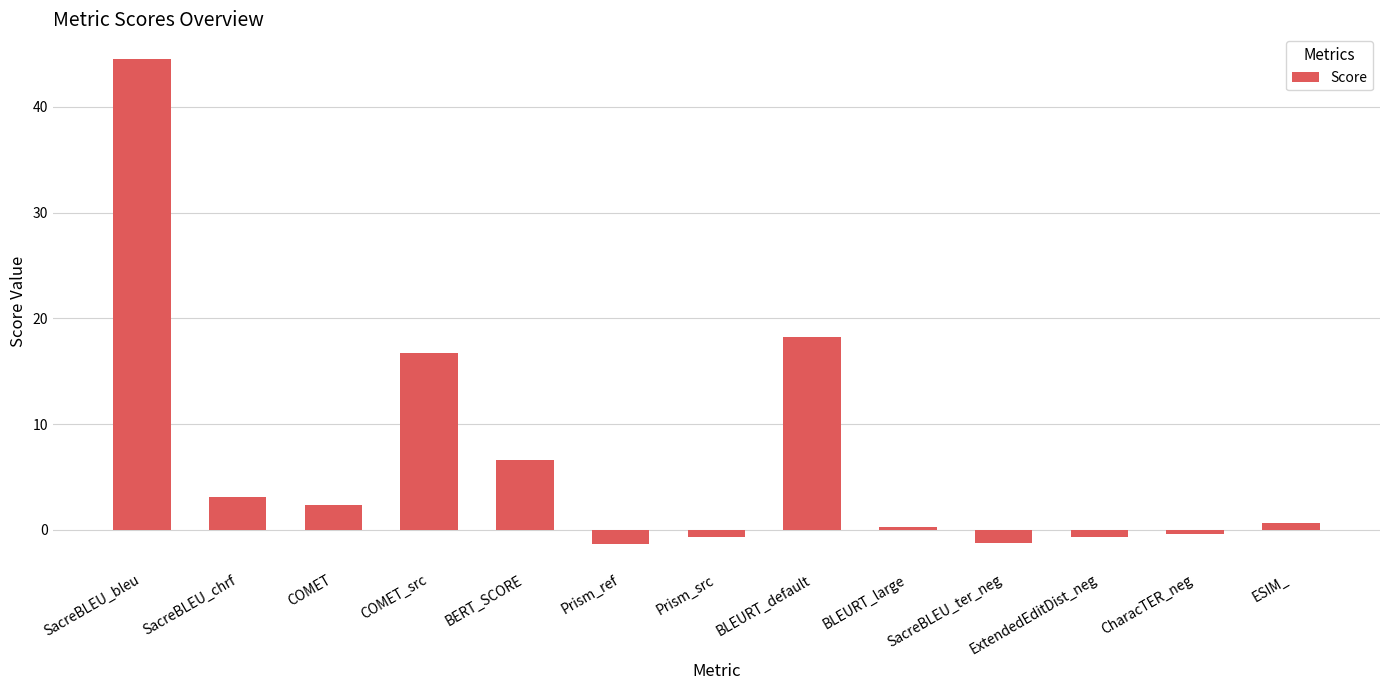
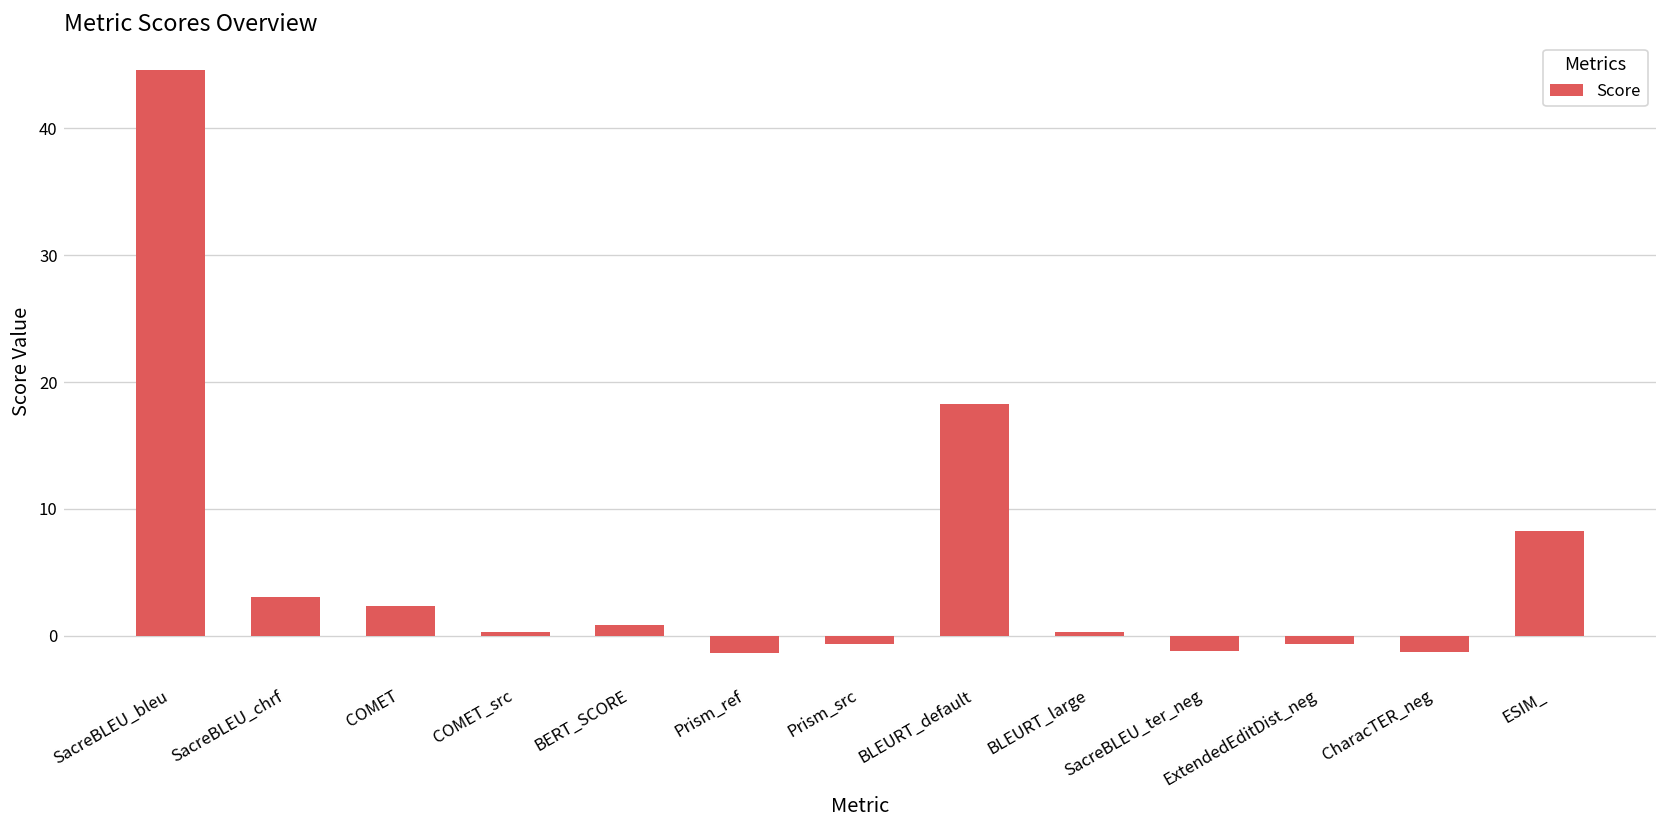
COMET_src: 16.8 -> 0.3
BERT_SCORE: 6.7 -> 0.9
CharacTER_neg: -0.4 -> -1.3
ESIM_: 0.6 -> 8.3
